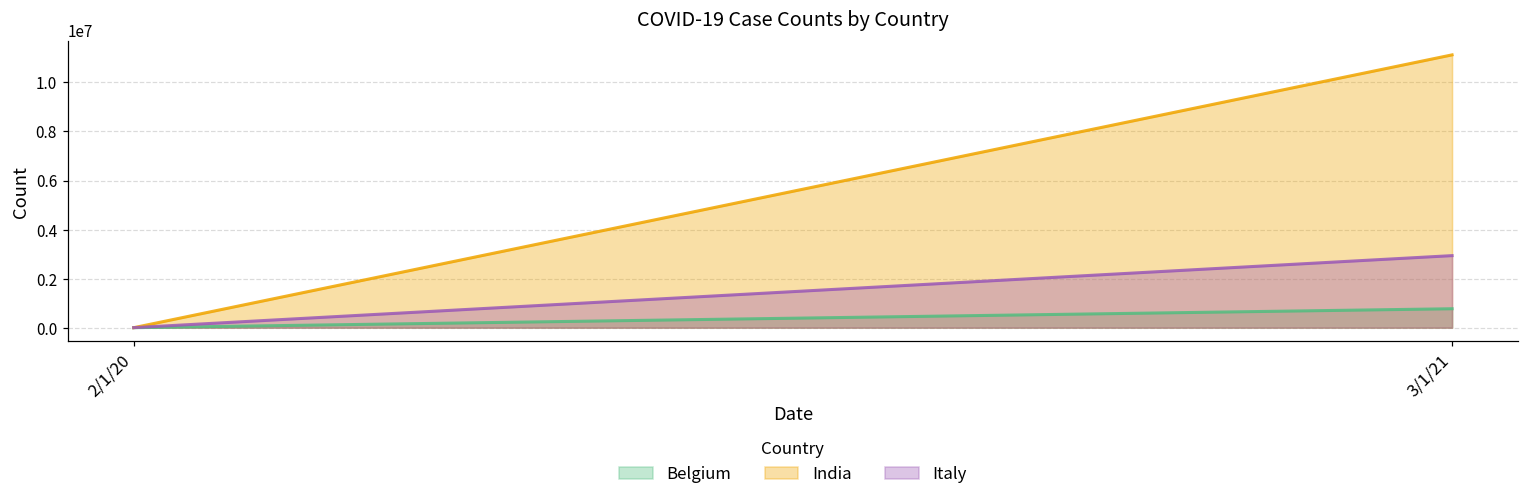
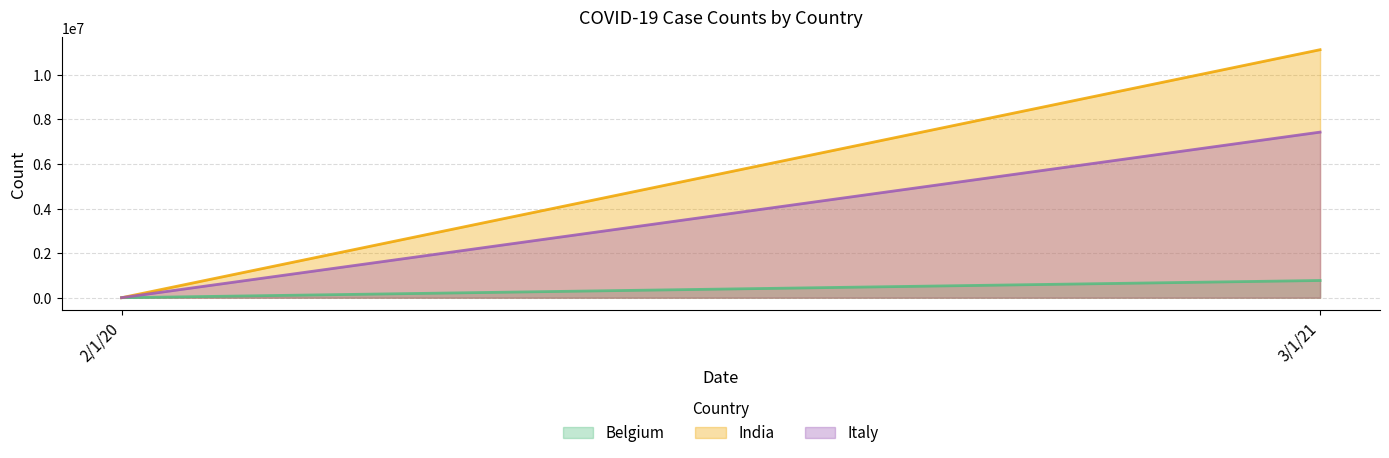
Italy, 3/1/21: 2900000 -> 7400000
